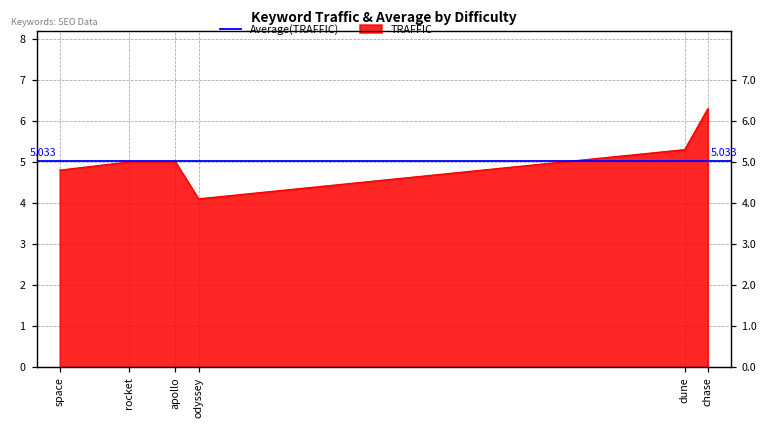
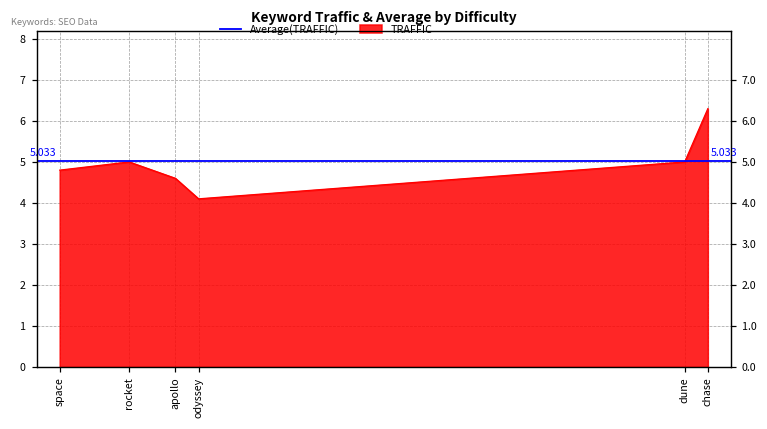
apollo: 5.0 -> 4.6
dune: 5.3 -> 5.0
